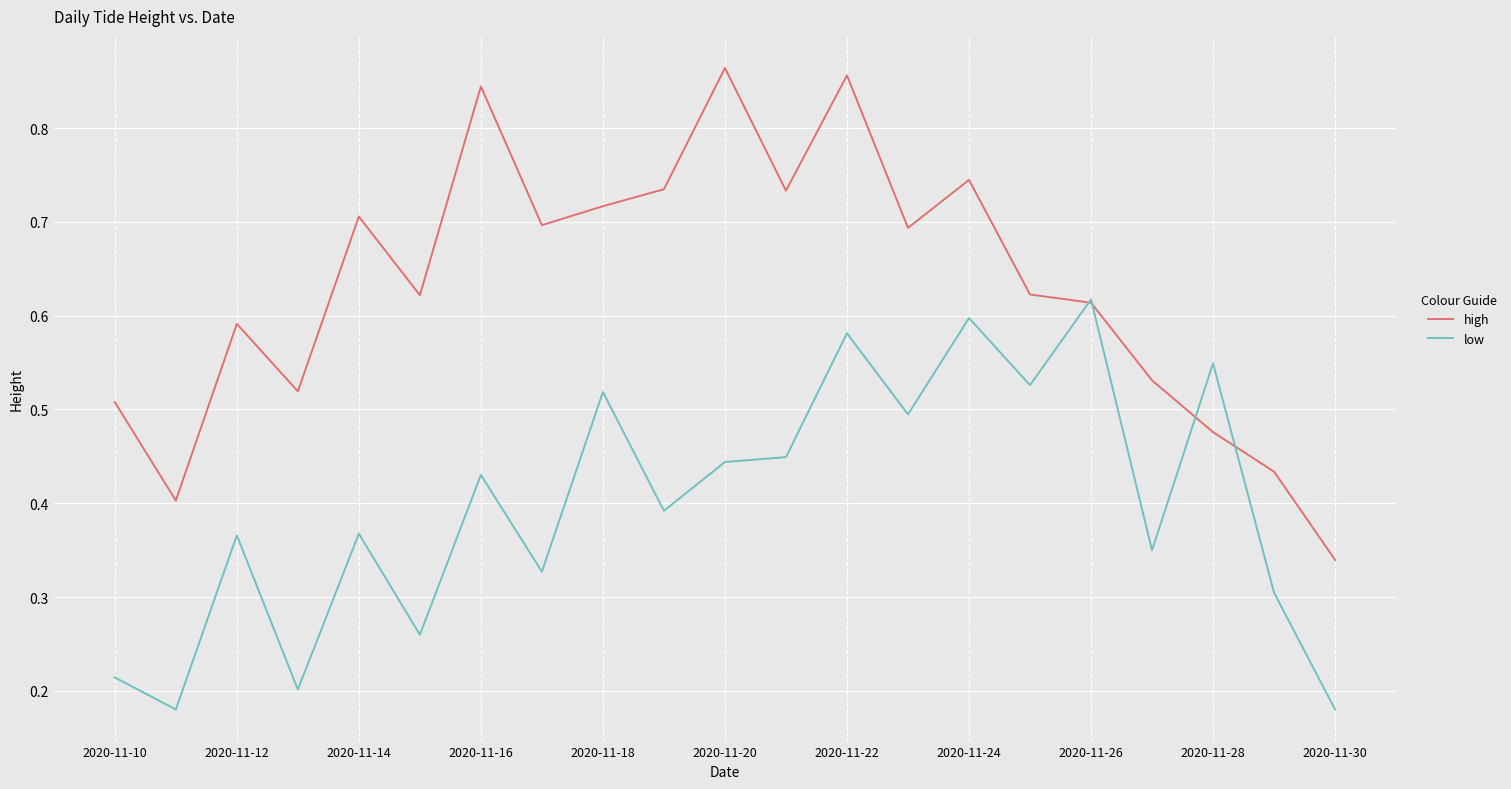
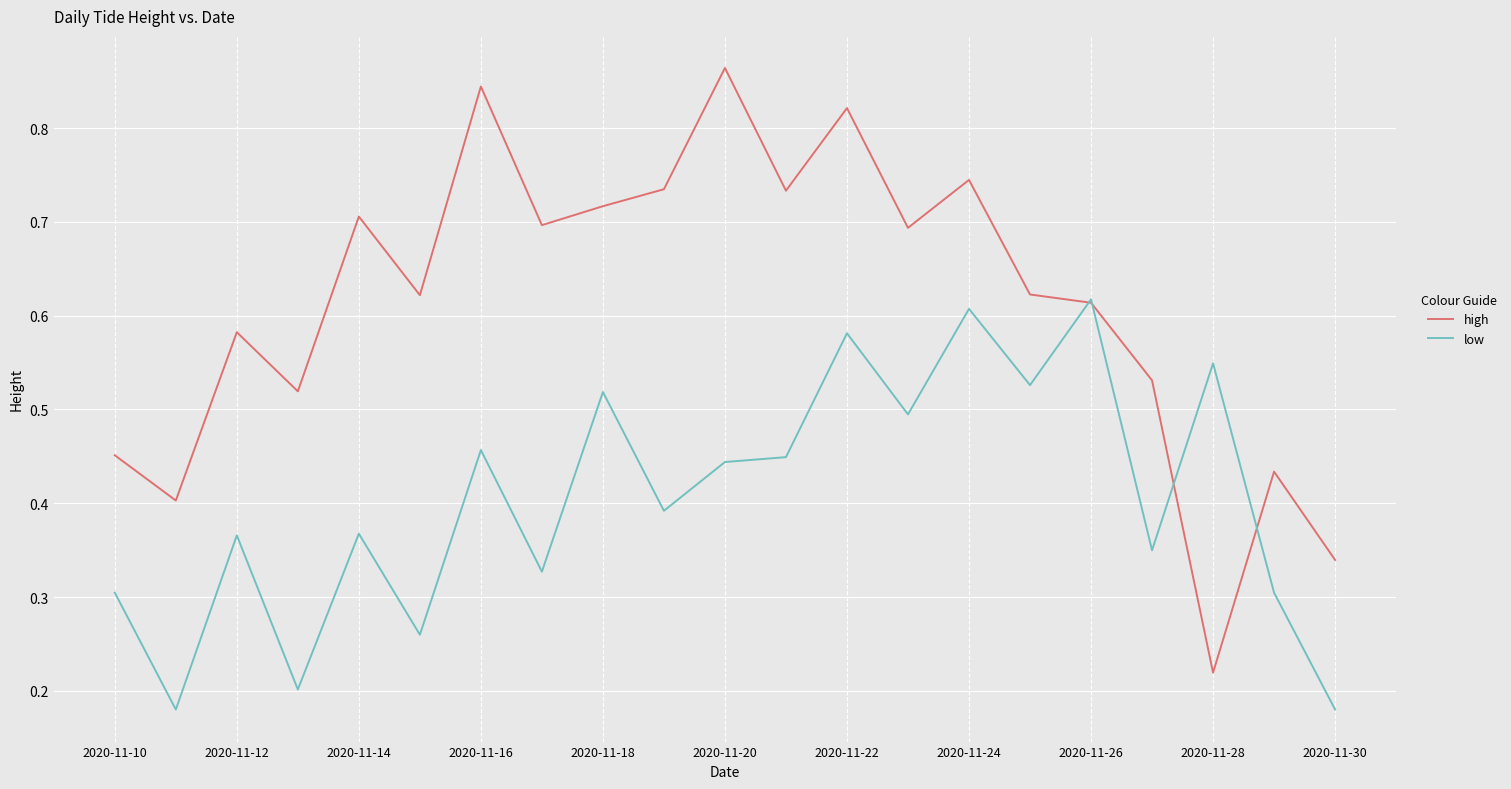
high, 2020-11-10: 0.51 -> 0.45
low, 2020-11-10: 0.21 -> 0.30
high, 2020-11-12: 0.59 -> 0.58
low, 2020-11-16: 0.43 -> 0.46
high, 2020-11-22: 0.86 -> 0.82
low, 2020-11-24: 0.60 -> 0.61
high, 2020-11-28: 0.48 -> 0.22
